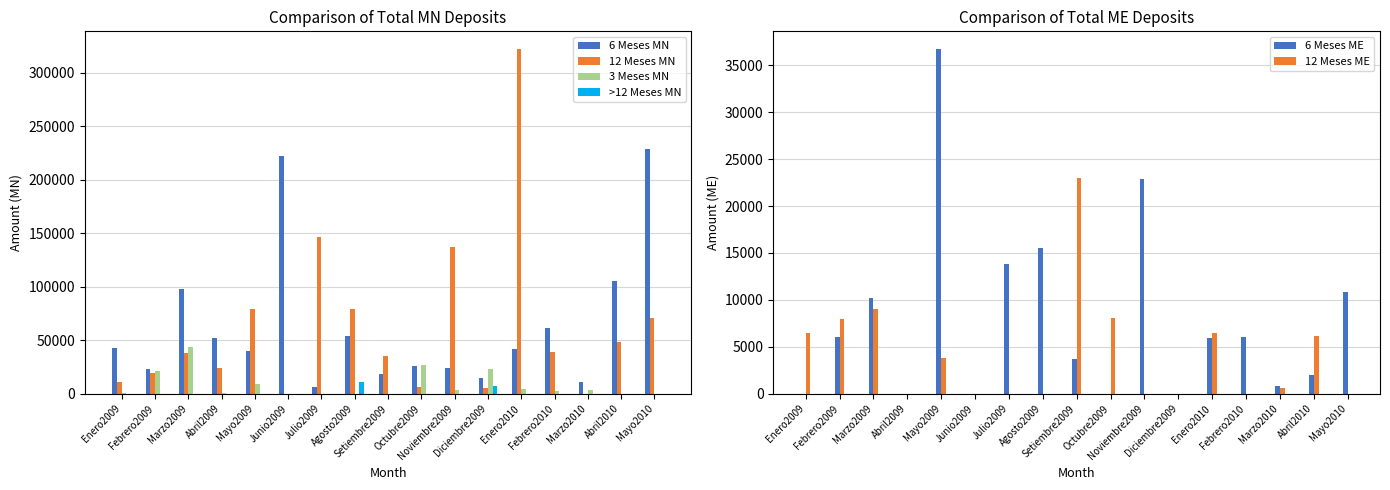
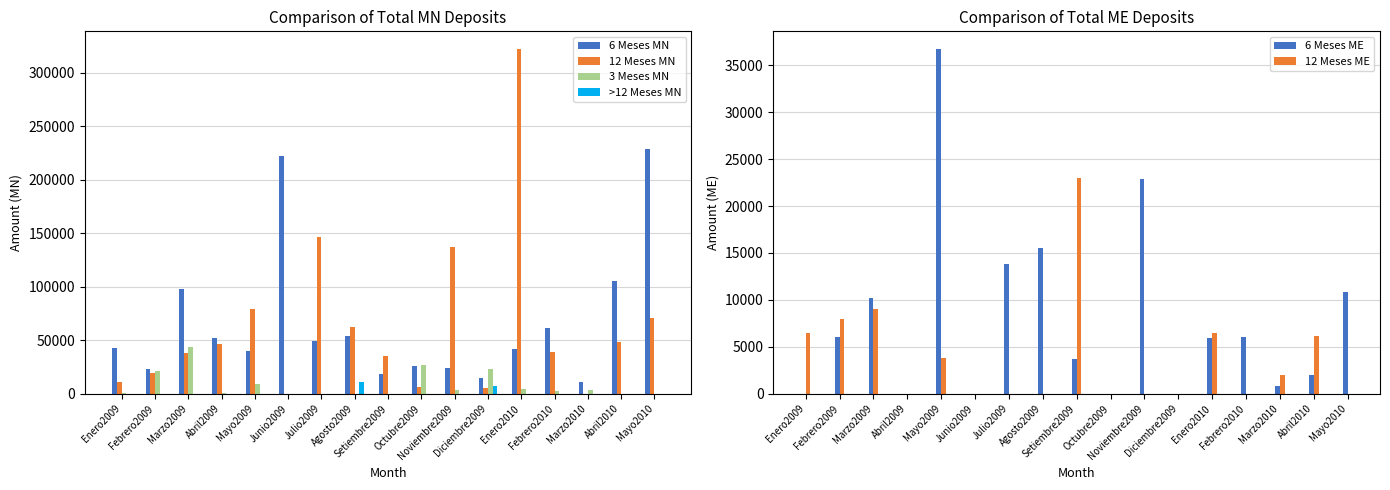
Comparison of Total MN Deposits, 12 Meses MN, Abril2009: 24000 -> 47000
Comparison of Total MN Deposits, 6 Meses MN, Julio2009: 6000 -> 50000
Comparison of Total MN Deposits, 12 Meses MN, Agosto2009: 79000 -> 62000
Comparison of Total ME Deposits, 12 Meses ME, Octubre2009: 8000 -> 0
Comparison of Total ME Deposits, 12 Meses ME, Marzo2010: 1000 -> 2000
